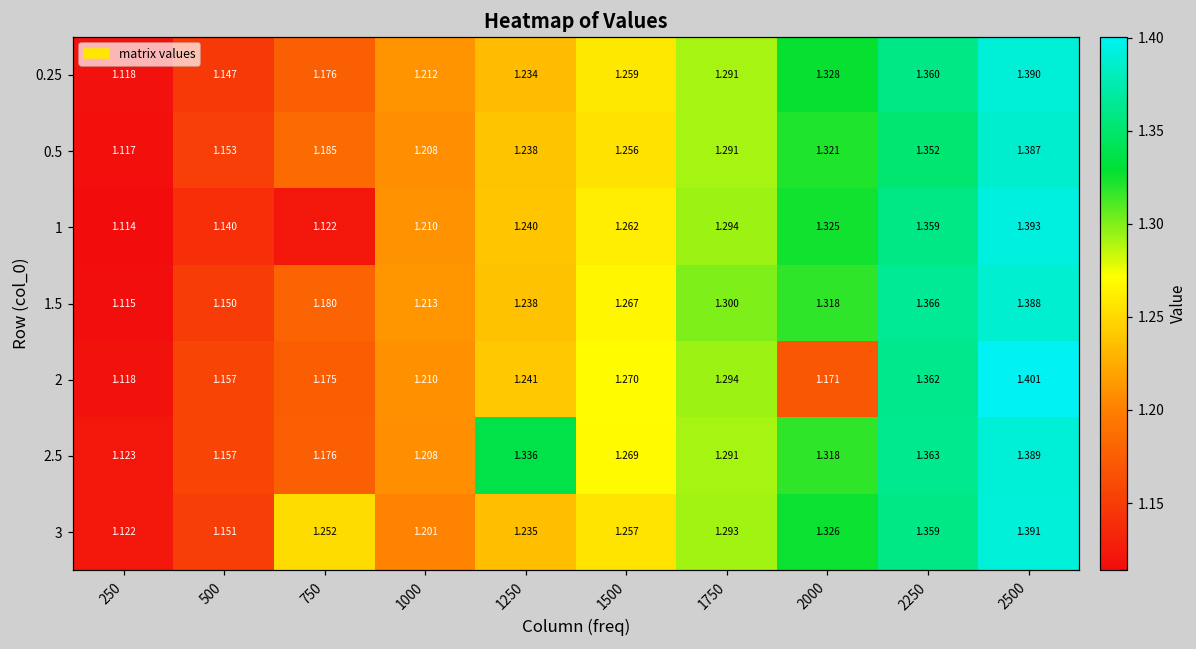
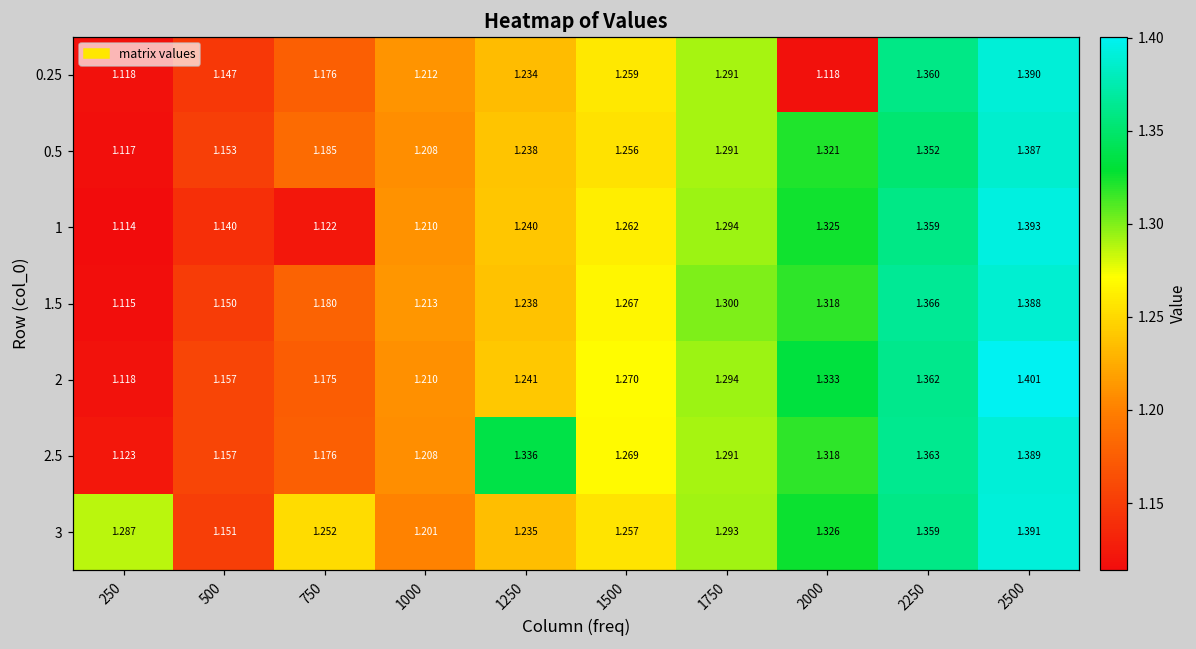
0.25, 2000: 1.328 -> 1.118
2, 2000: 1.171 -> 1.333
3, 250: 1.122 -> 1.287
